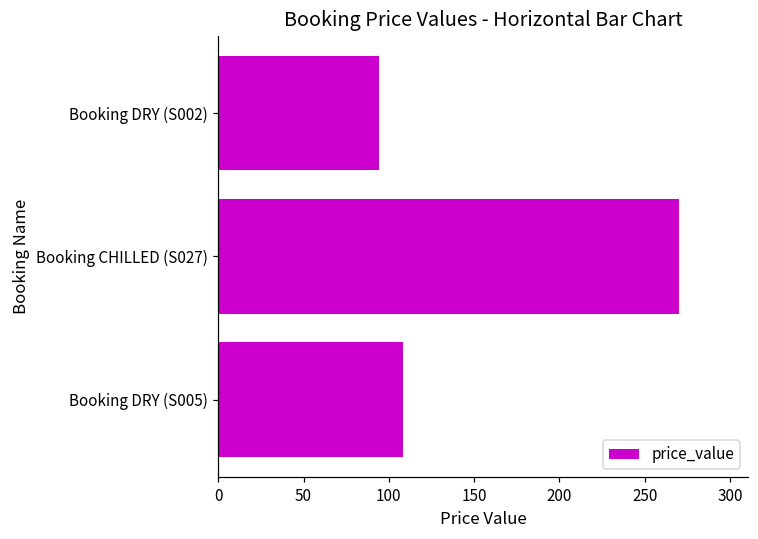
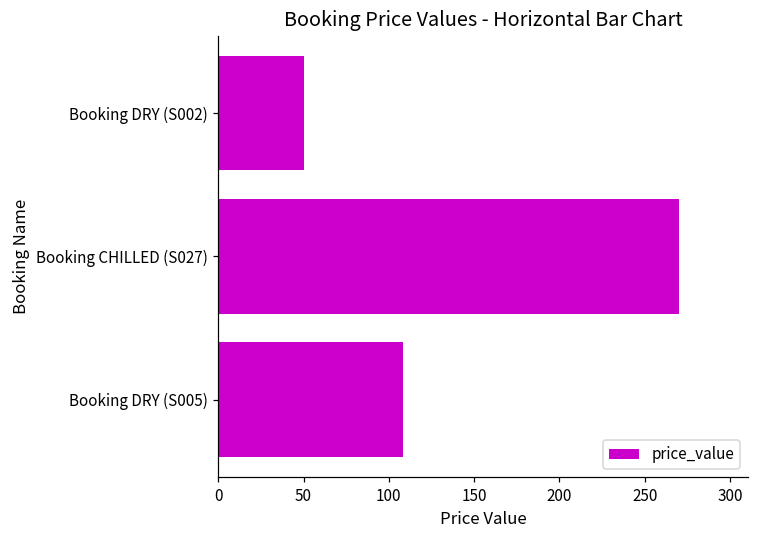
Booking DRY (S002): 94 -> 50
